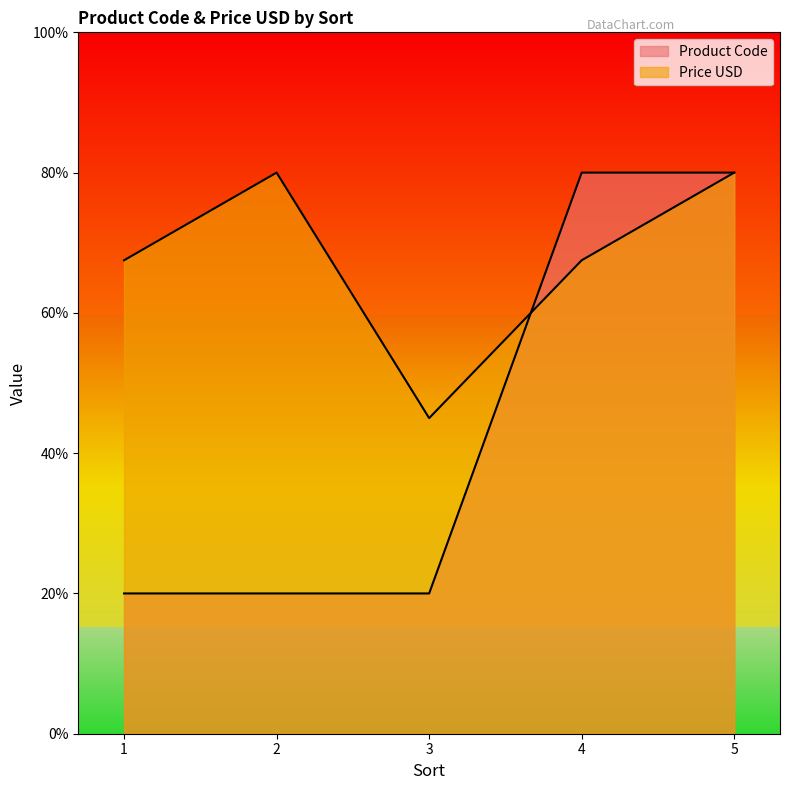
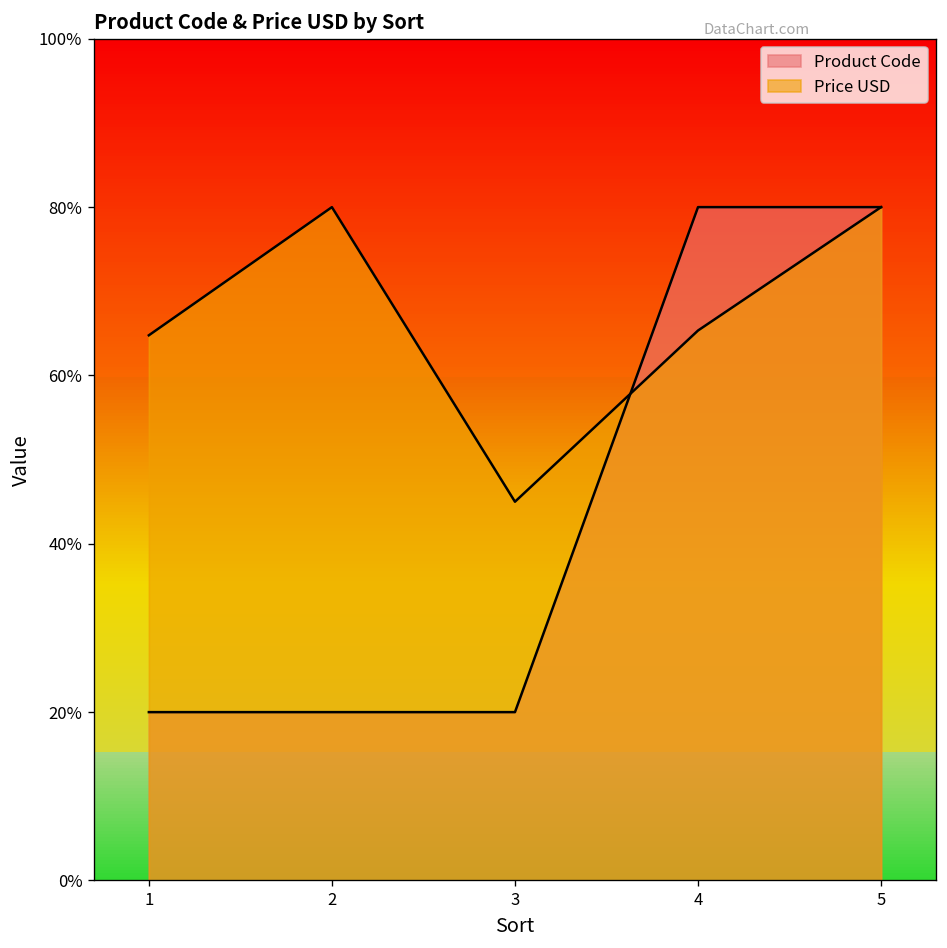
Price USD, 1: 67% -> 65%
Price USD, 4: 67% -> 65%
